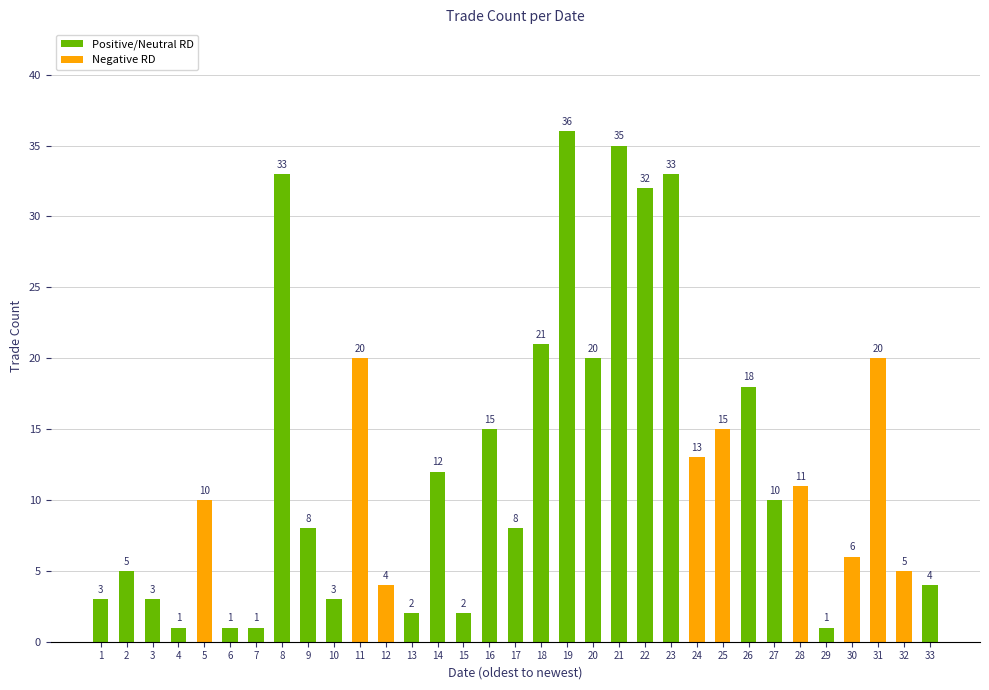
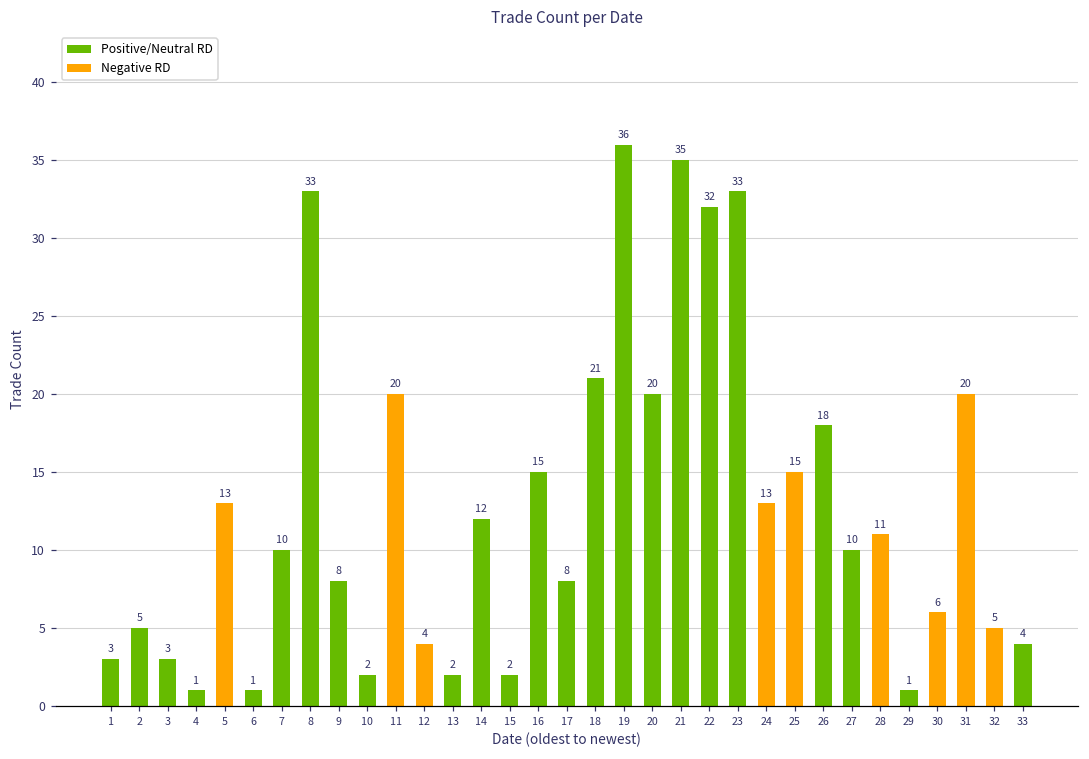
5: 10 -> 13
7: 1 -> 10
10: 3 -> 2
